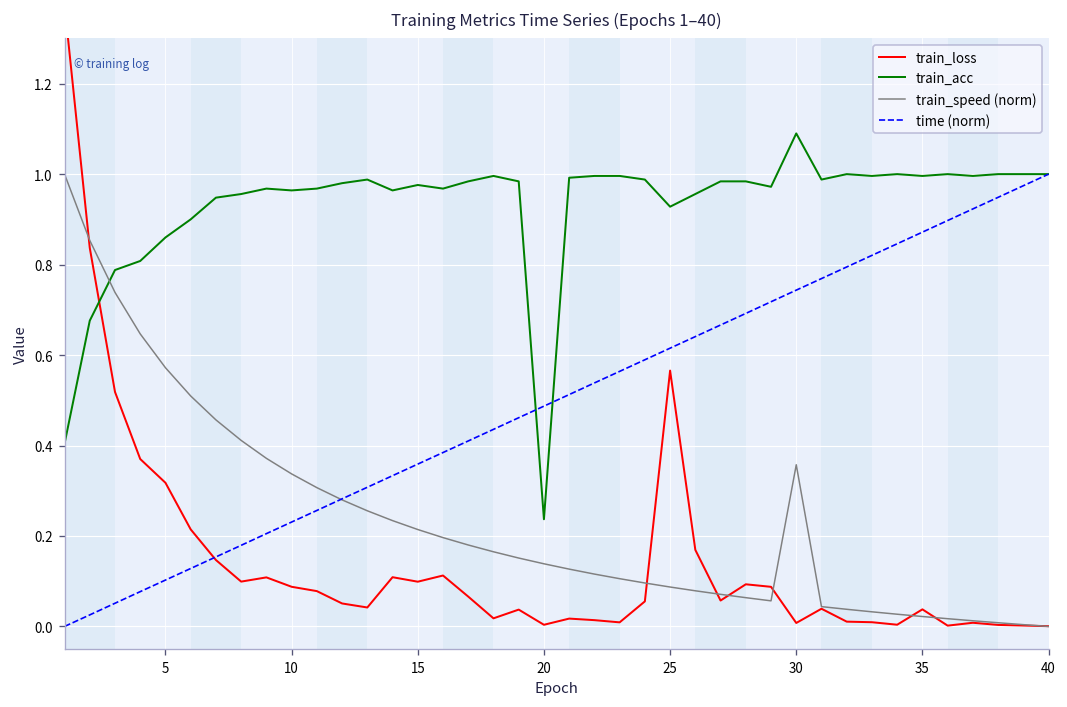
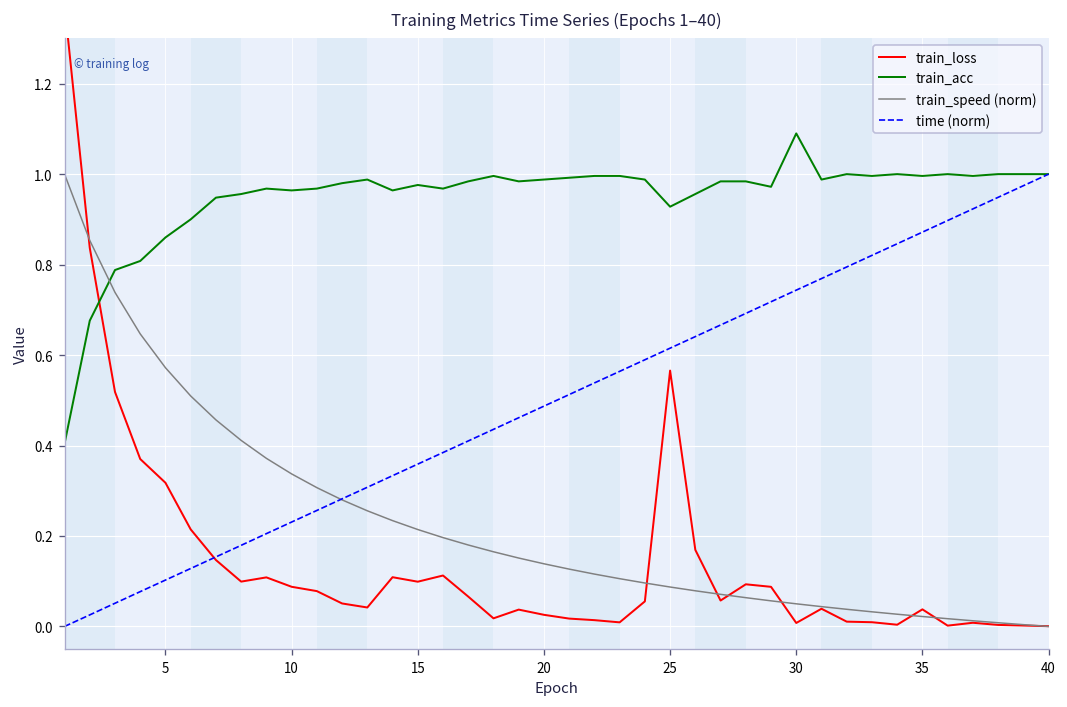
train_loss, 20: 0.00 -> 0.03
train_acc, 20: 0.24 -> 0.99
train_speed (norm), 30: 0.36 -> 0.05
